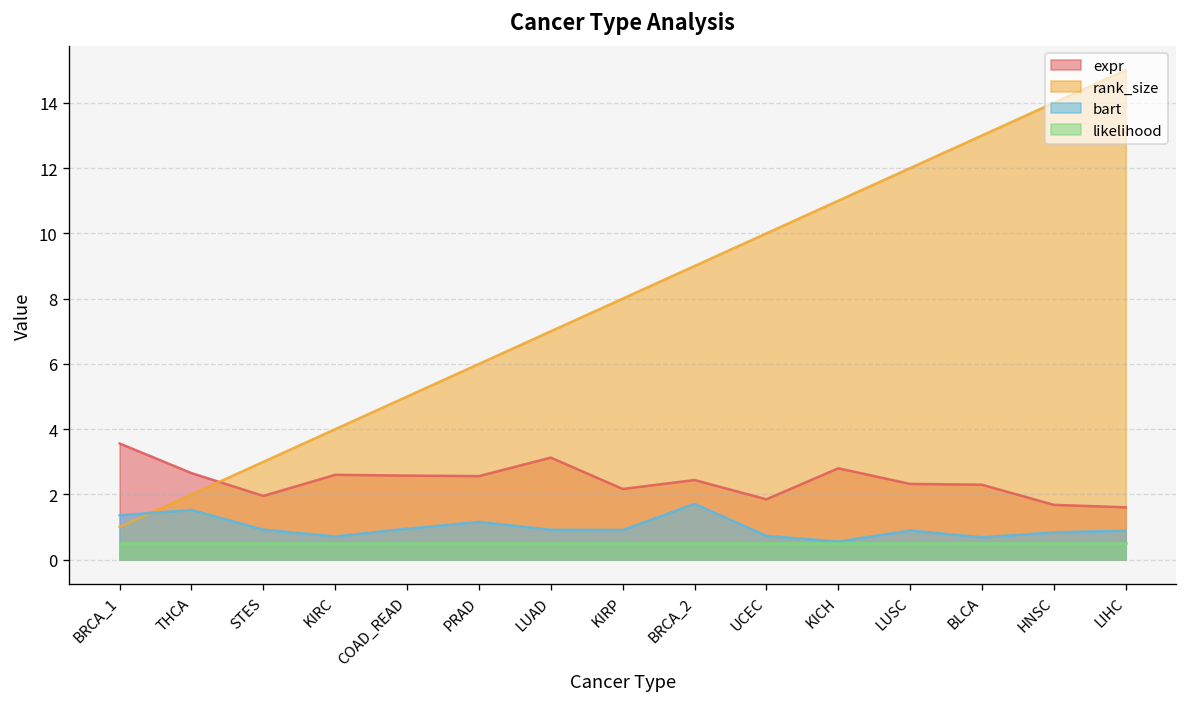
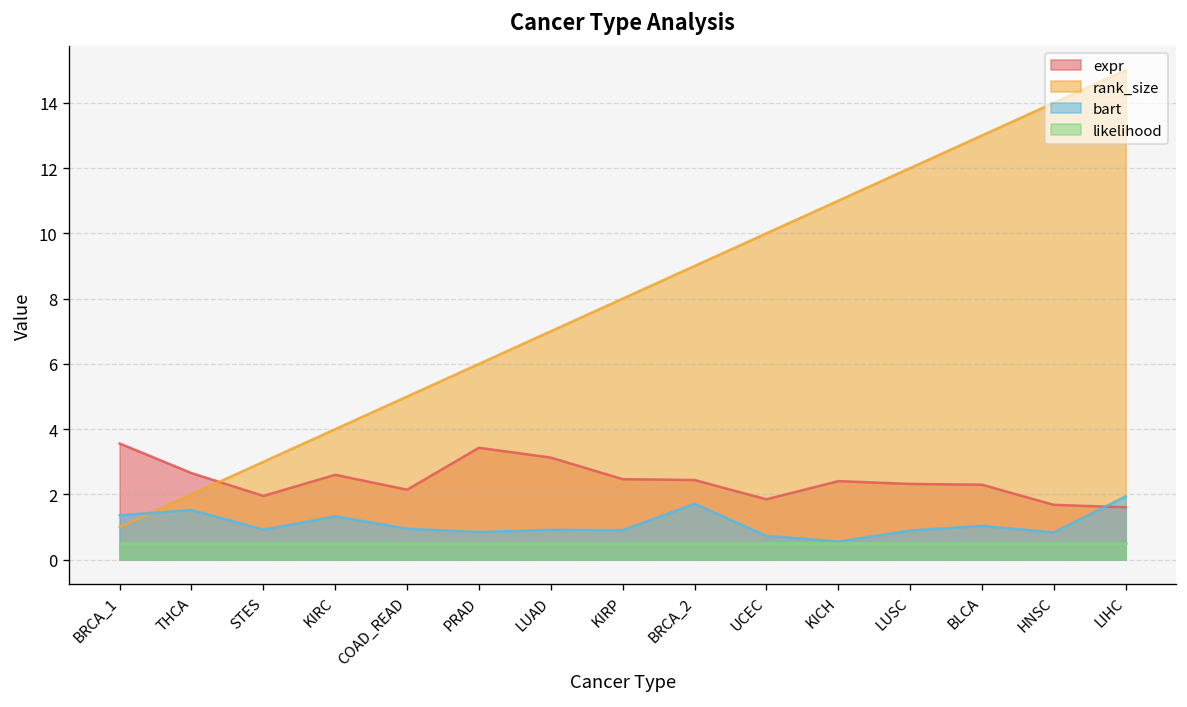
bart, KIRC: 0.7 -> 1.3
expr, COAD_READ: 2.6 -> 2.1
expr, PRAD: 2.6 -> 3.4
bart, PRAD: 1.2 -> 0.8
expr, KIRP: 2.2 -> 2.5
expr, KICH: 2.8 -> 2.4
bart, BLCA: 0.7 -> 1.0
bart, LIHC: 0.9 -> 1.9
